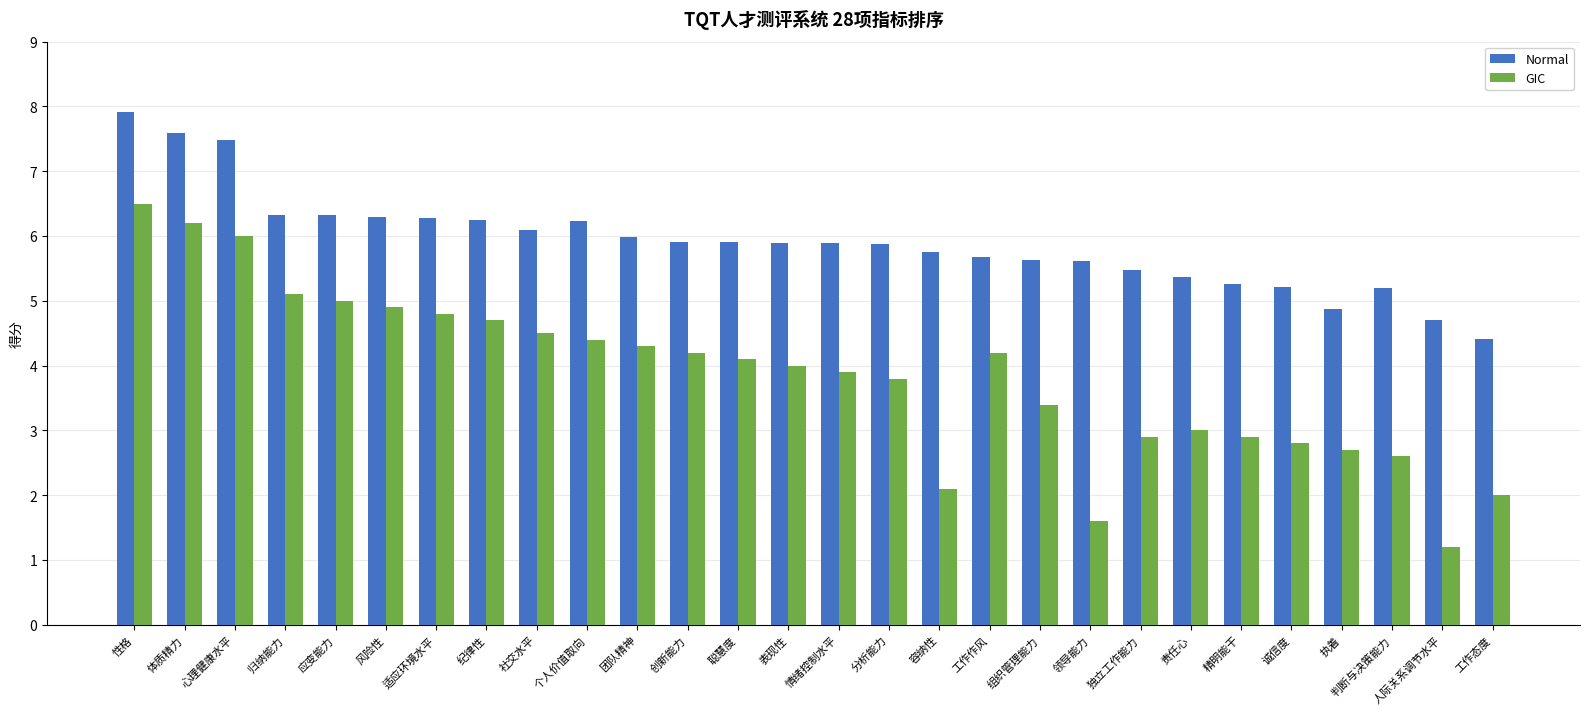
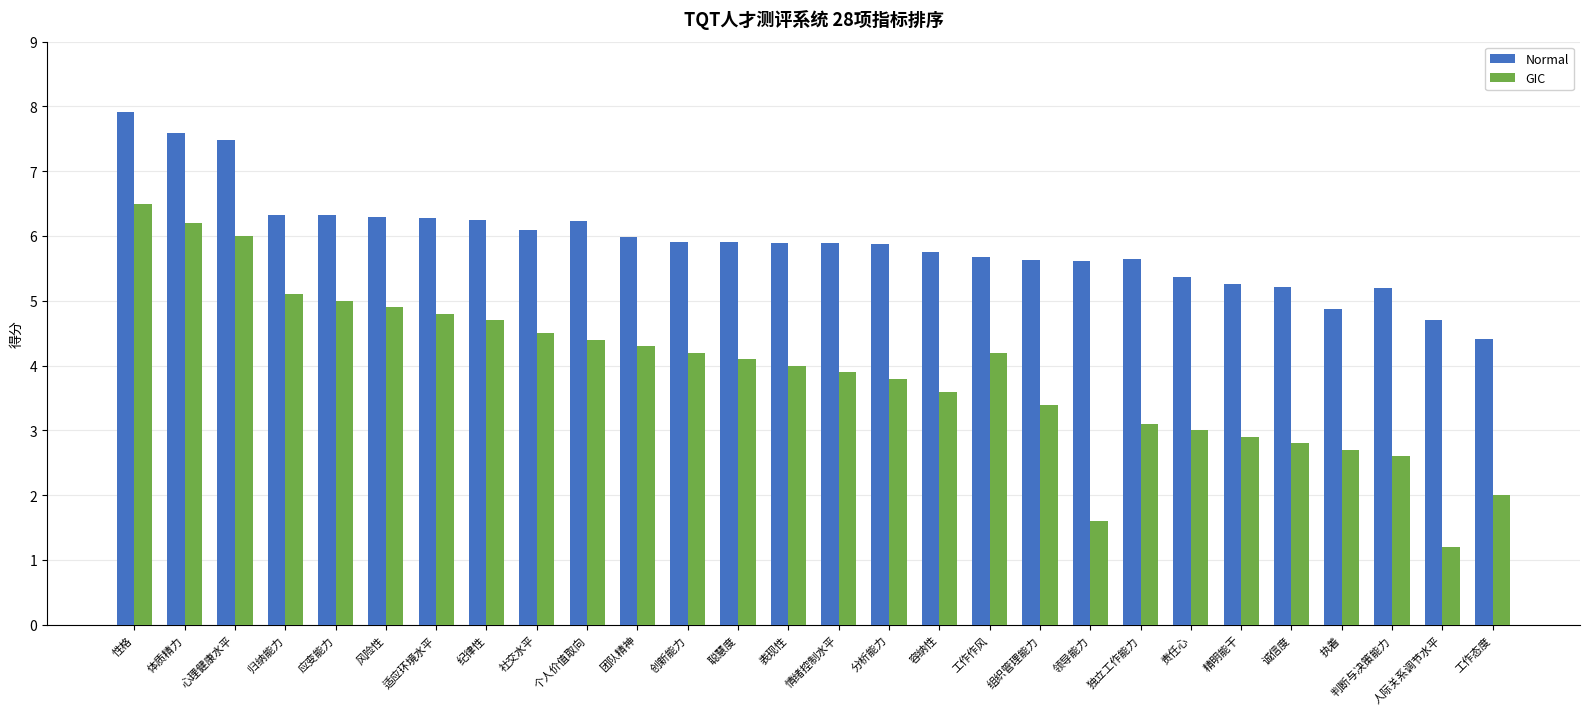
GIC, 容纳性: 2.1 -> 3.6
Normal, 独立工作能力: 5.5 -> 5.6
GIC, 独立工作能力: 2.9 -> 3.1
